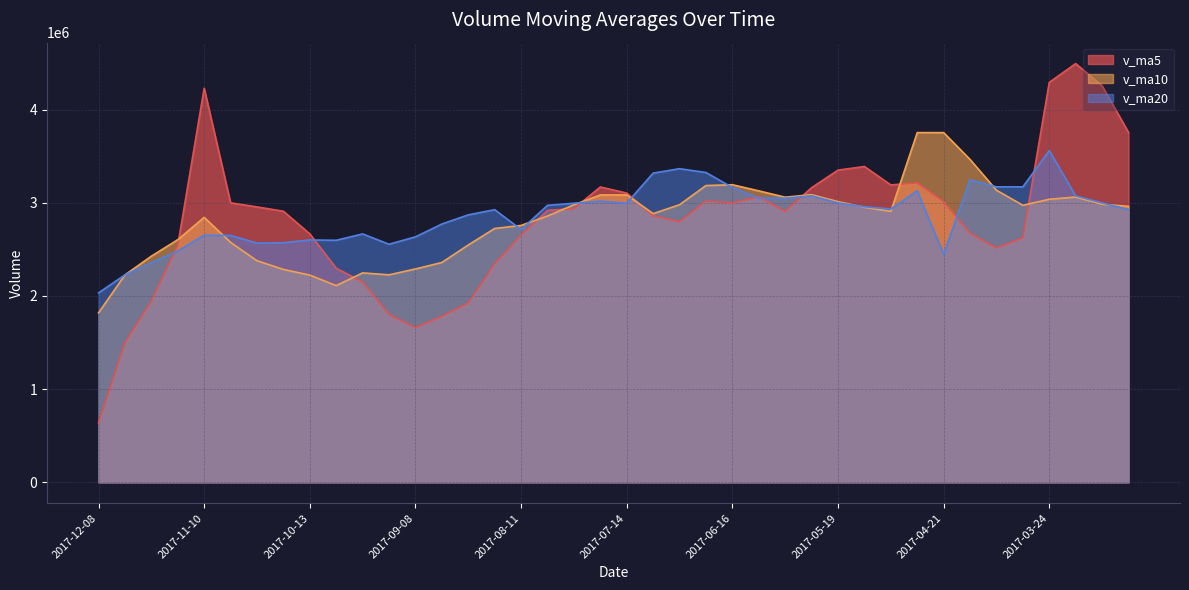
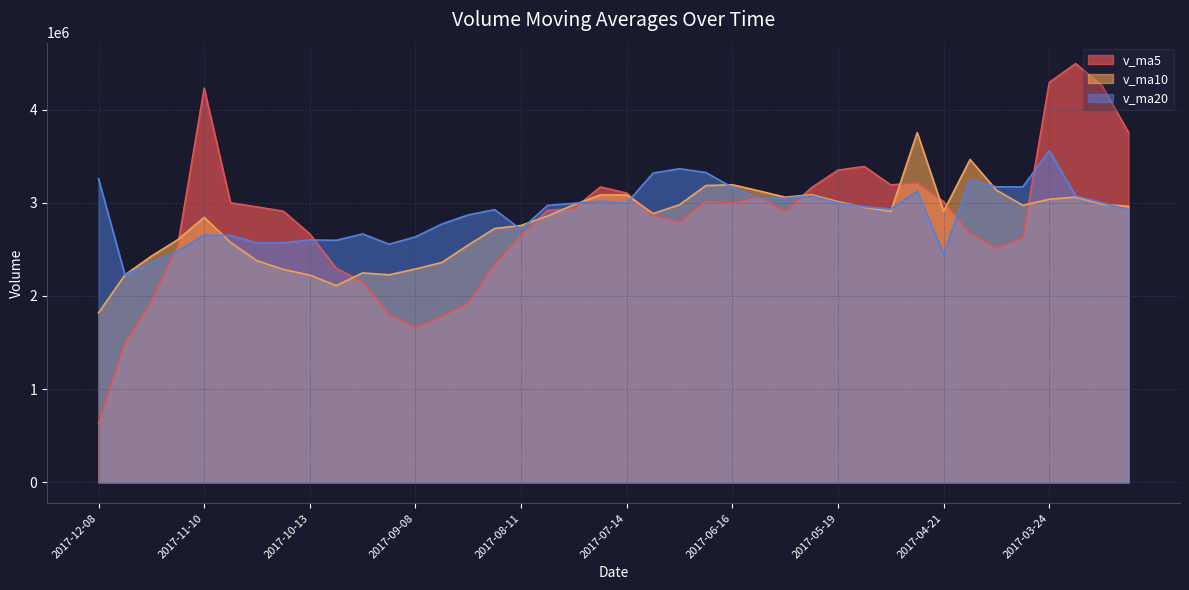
v_ma20, 2017-12-08: 2000000 -> 3300000
v_ma10, 2017-04-21: 3800000 -> 2900000
